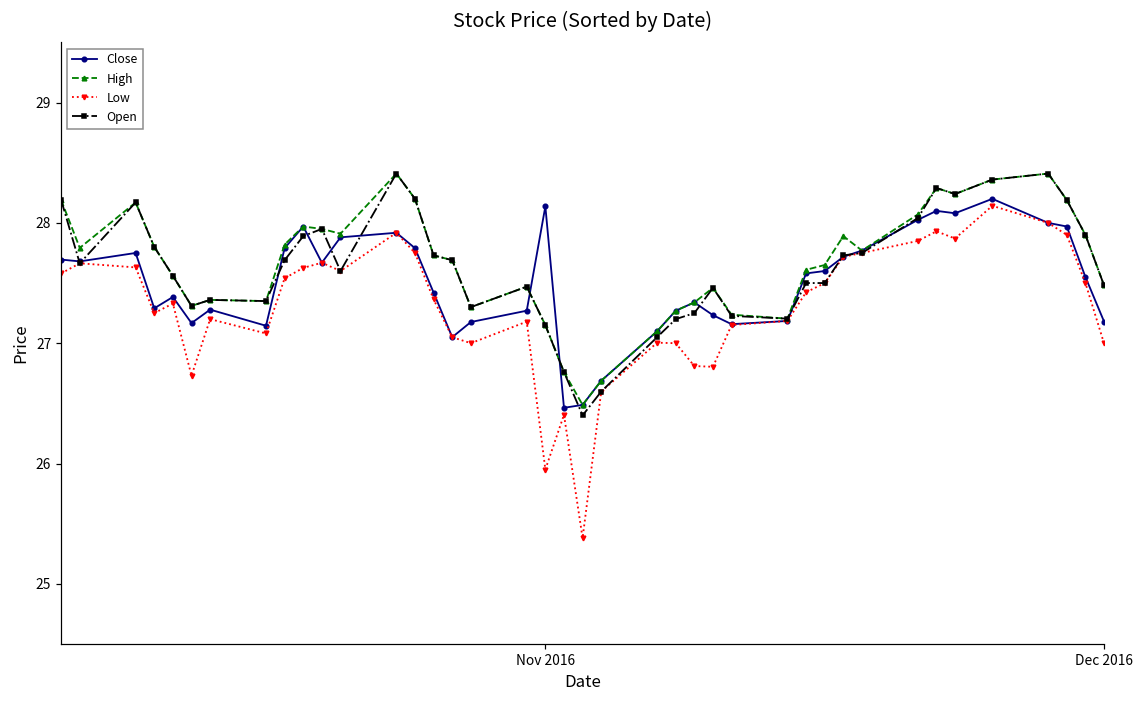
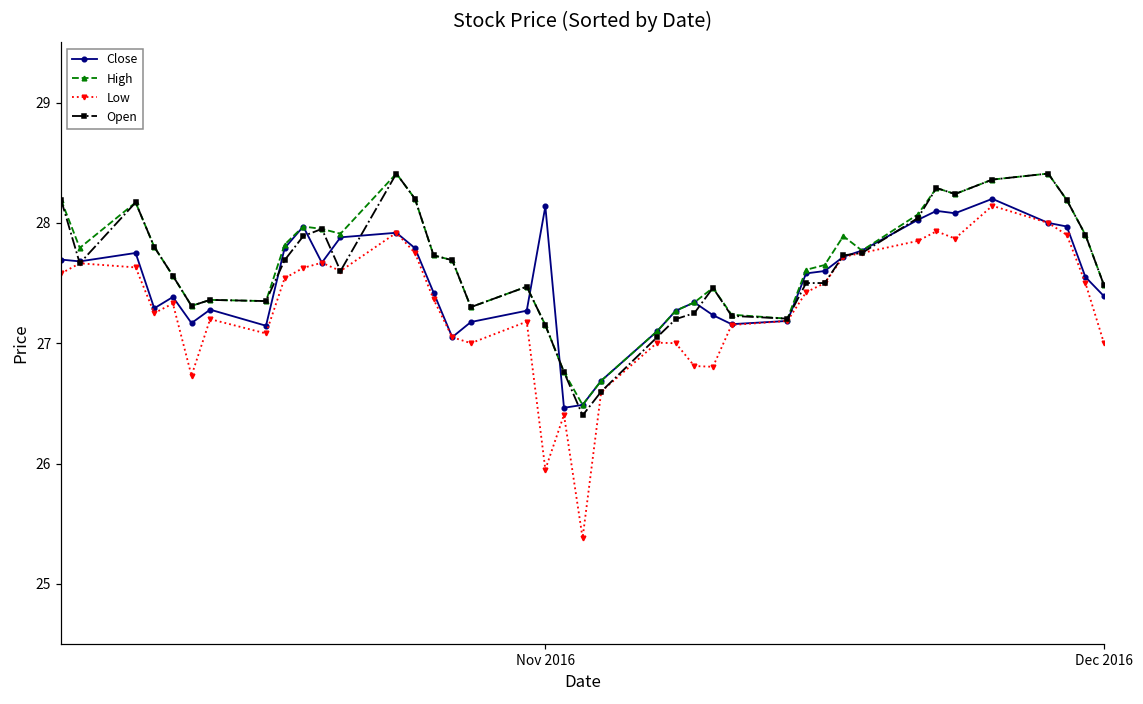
Close, Dec 2016: 27.18 -> 27.39
